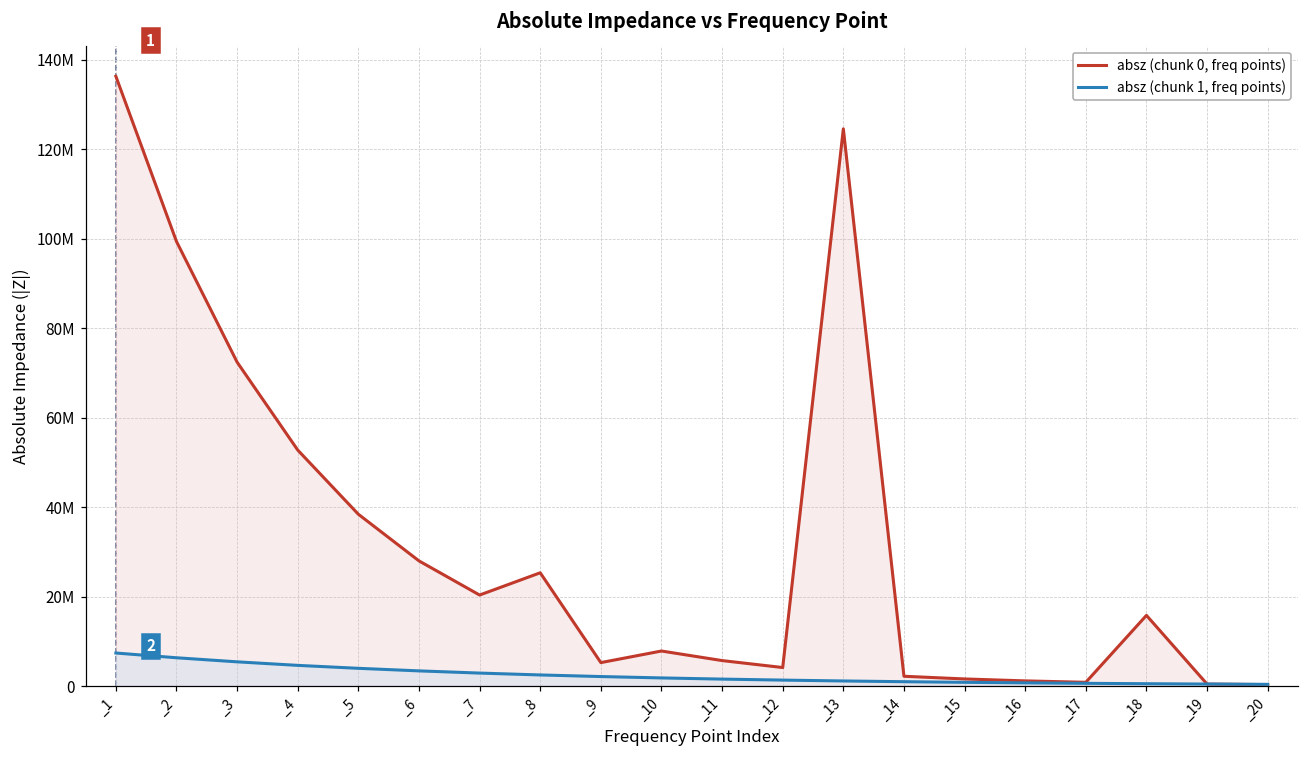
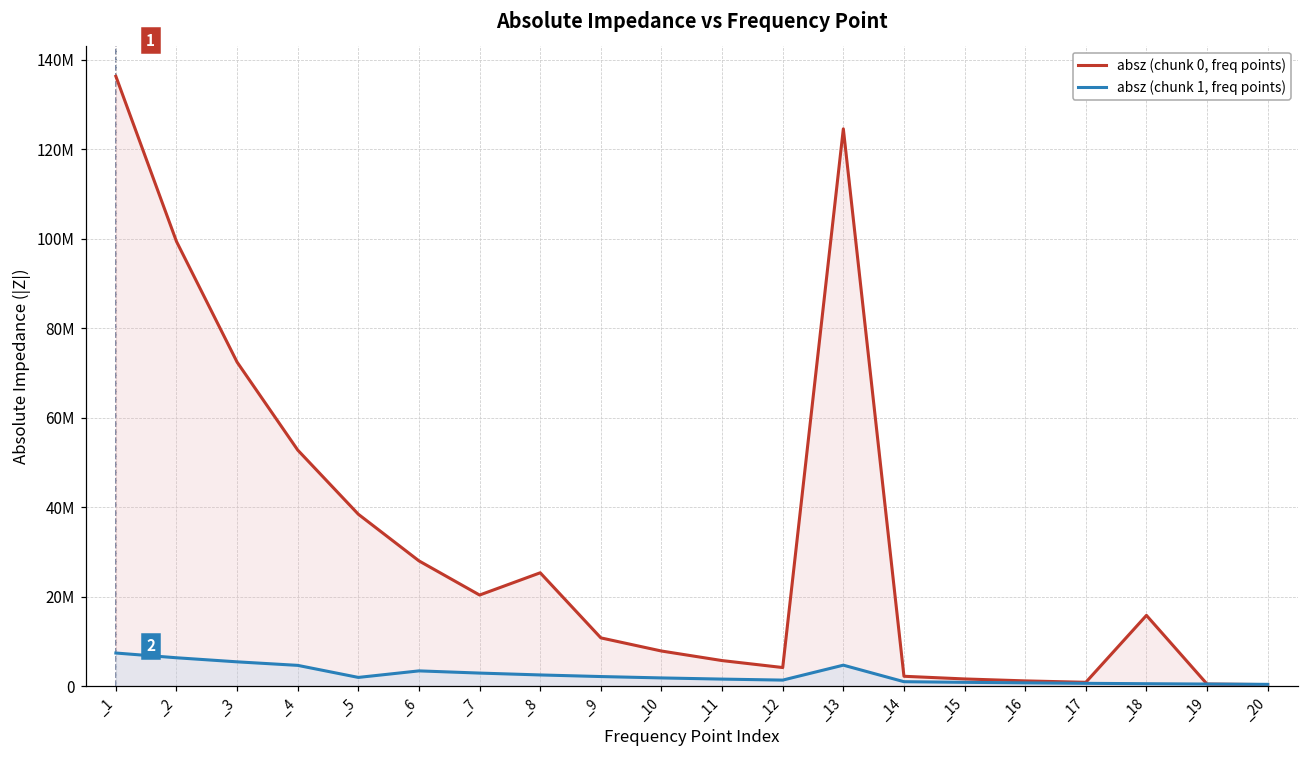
absz (chunk 1, freq points), _5: 4000000 -> 2000000
absz (chunk 0, freq points), _9: 5000000 -> 11000000
absz (chunk 1, freq points), _13: 1000000 -> 5000000
